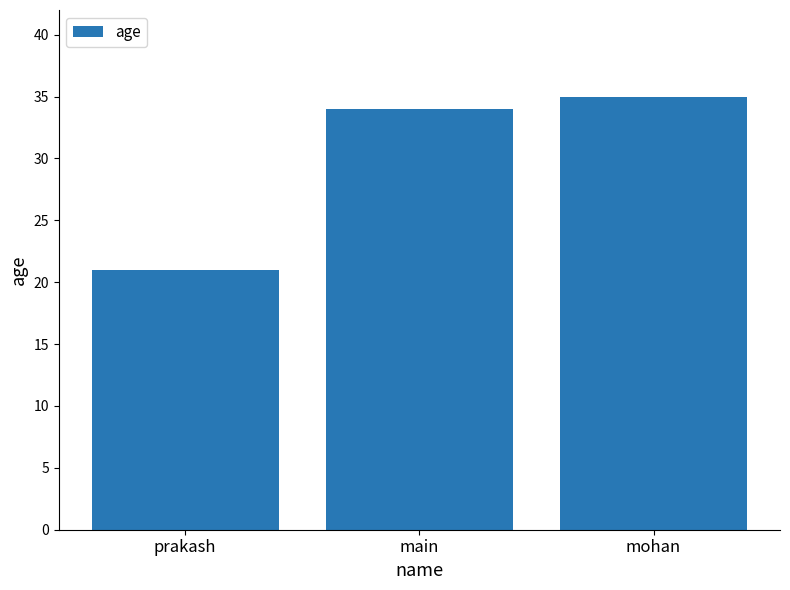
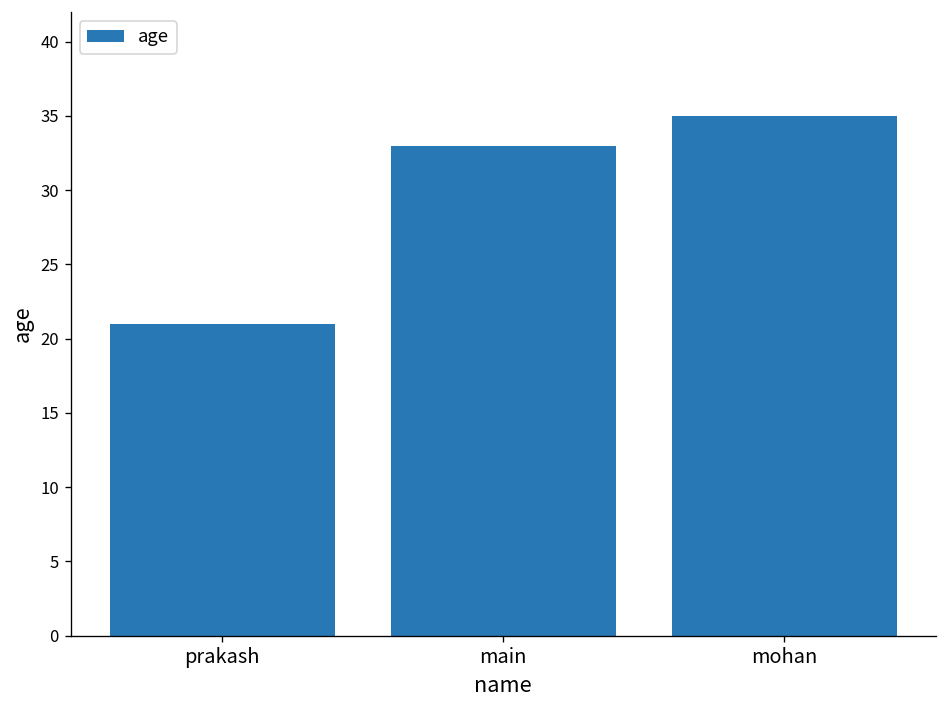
main: 34 -> 33
